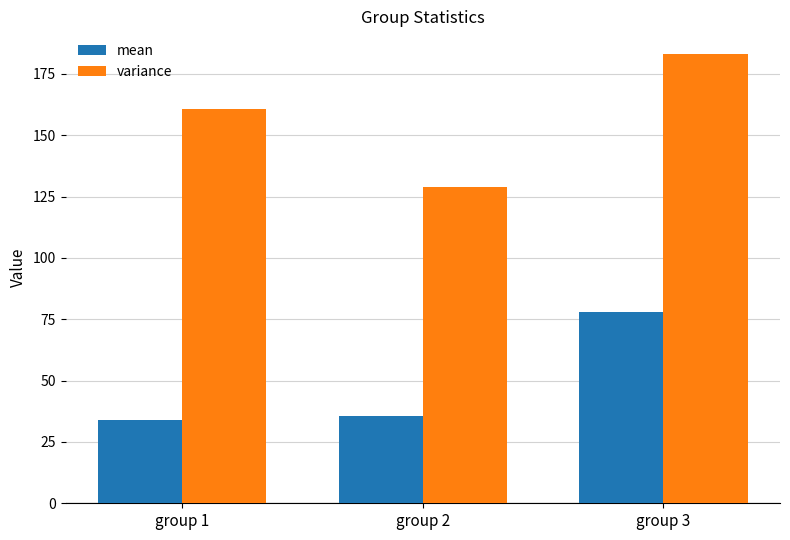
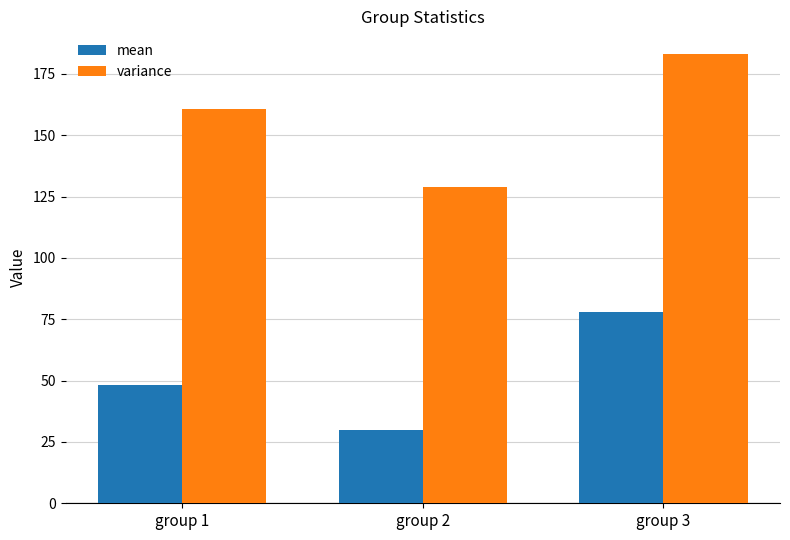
mean, group 1: 34 -> 48
mean, group 2: 35 -> 30
